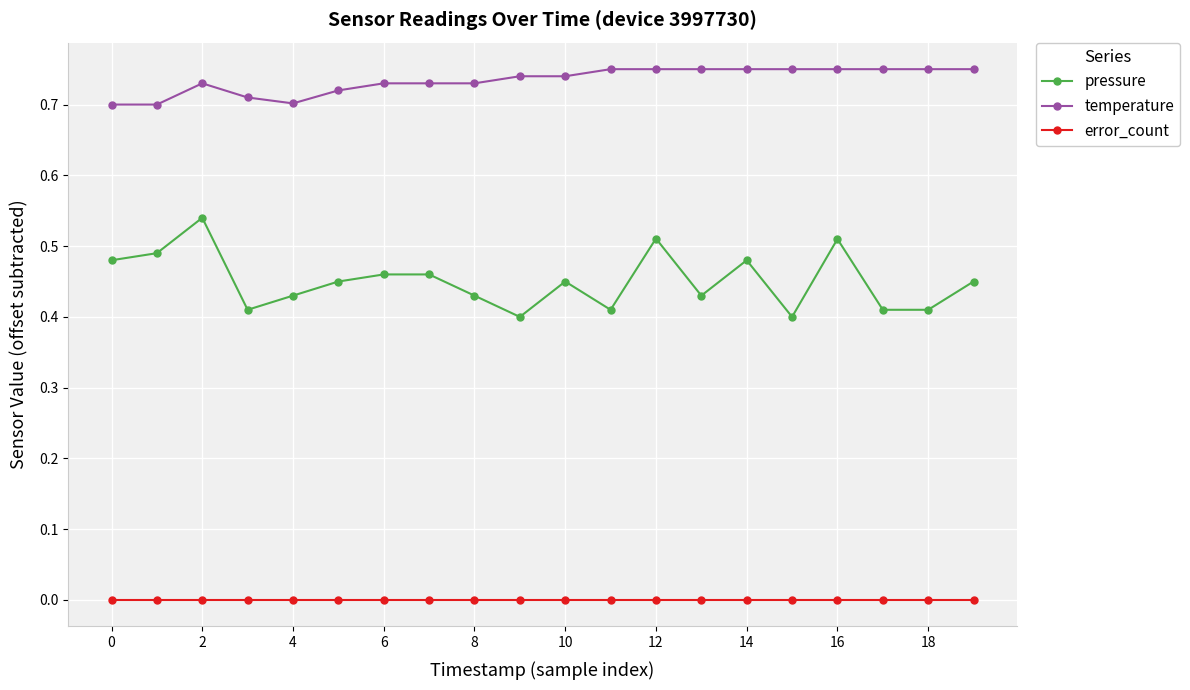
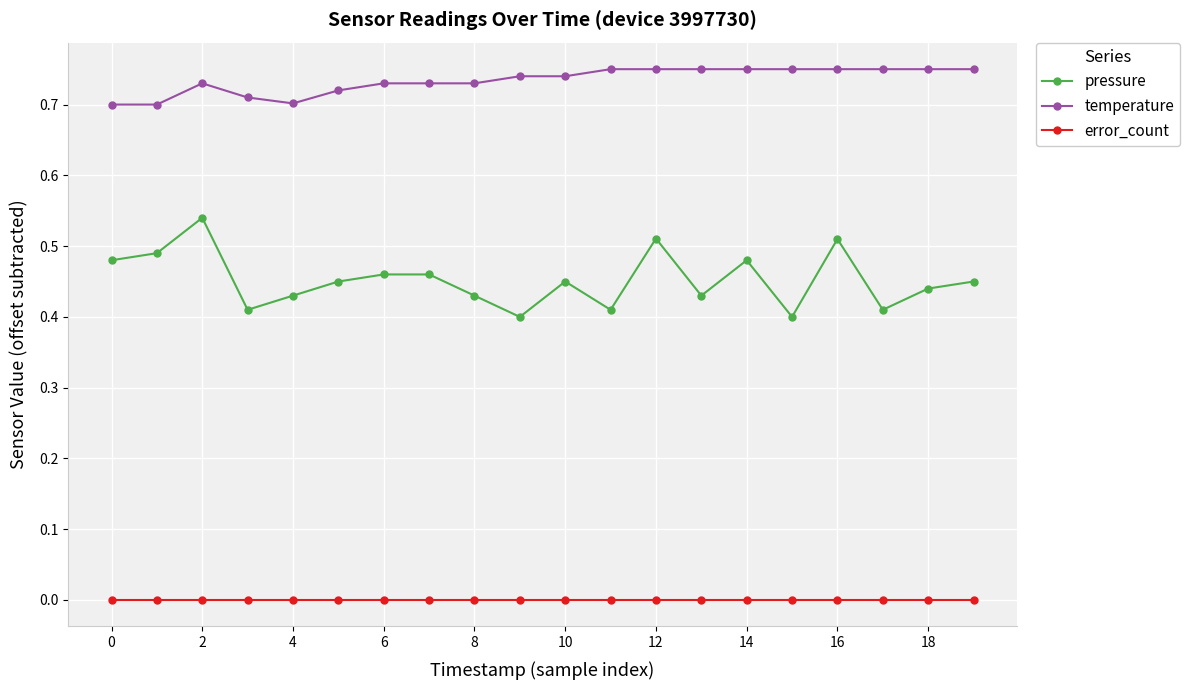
pressure, 18: 0.41 -> 0.44
